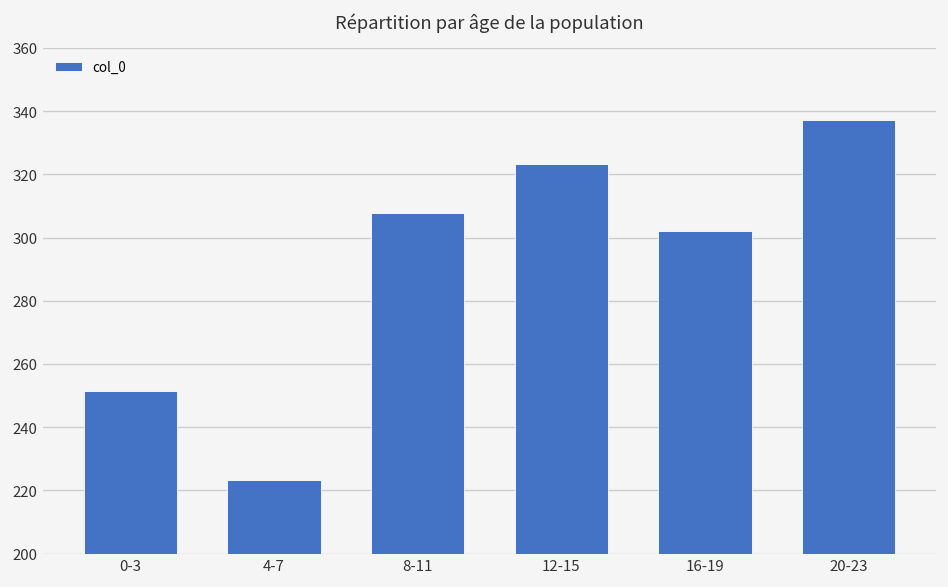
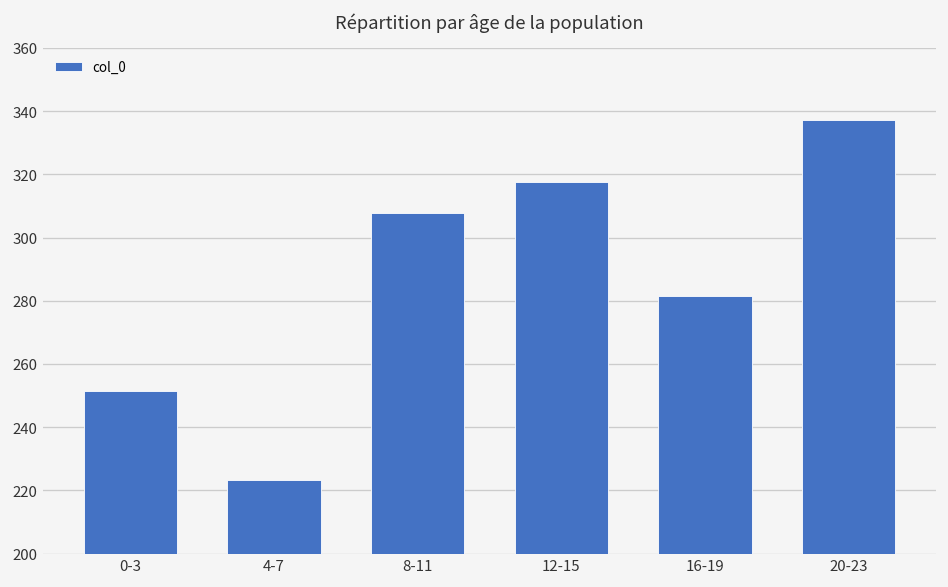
12-15: 323 -> 318
16-19: 302 -> 281
